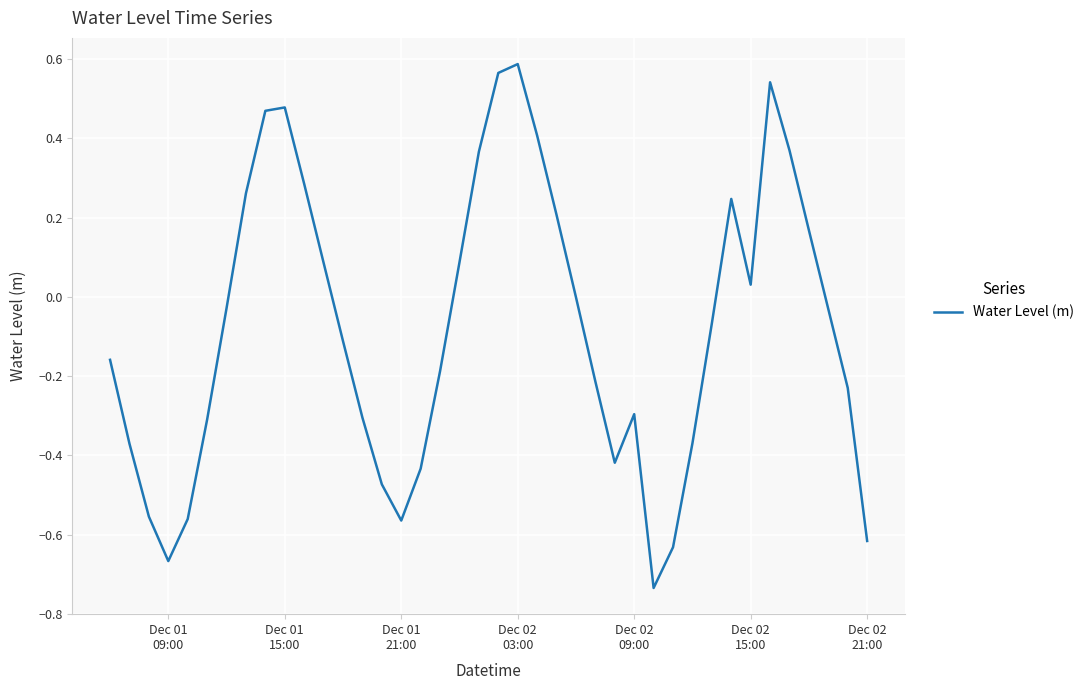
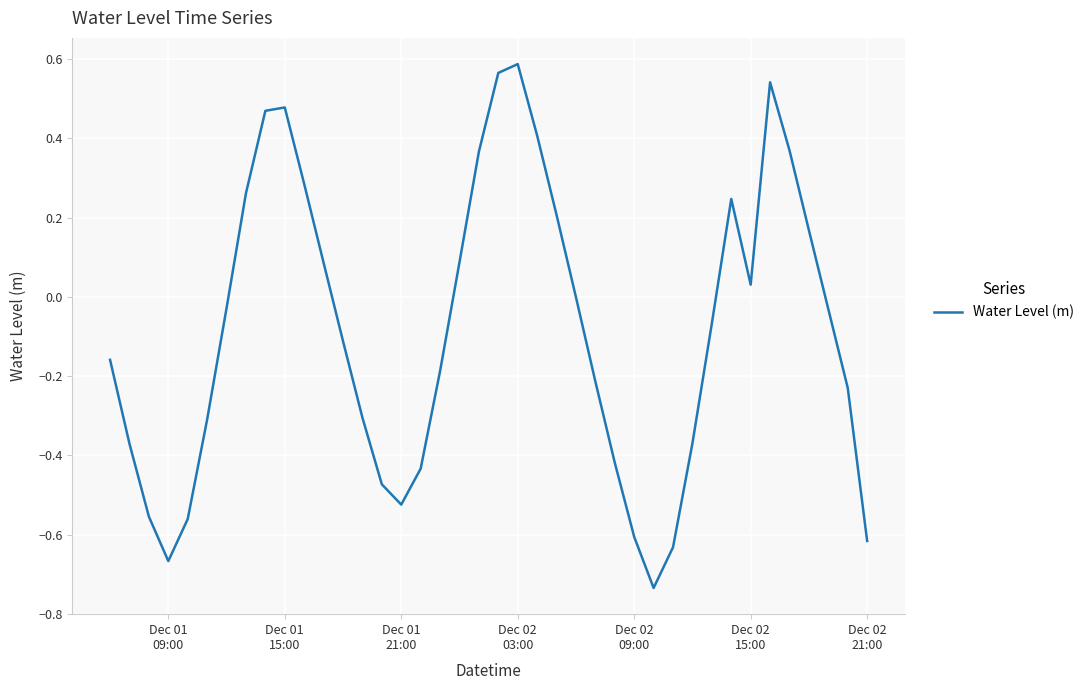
Dec 01 21:00: -0.56 -> -0.52
Dec 02 09:00: -0.30 -> -0.61
